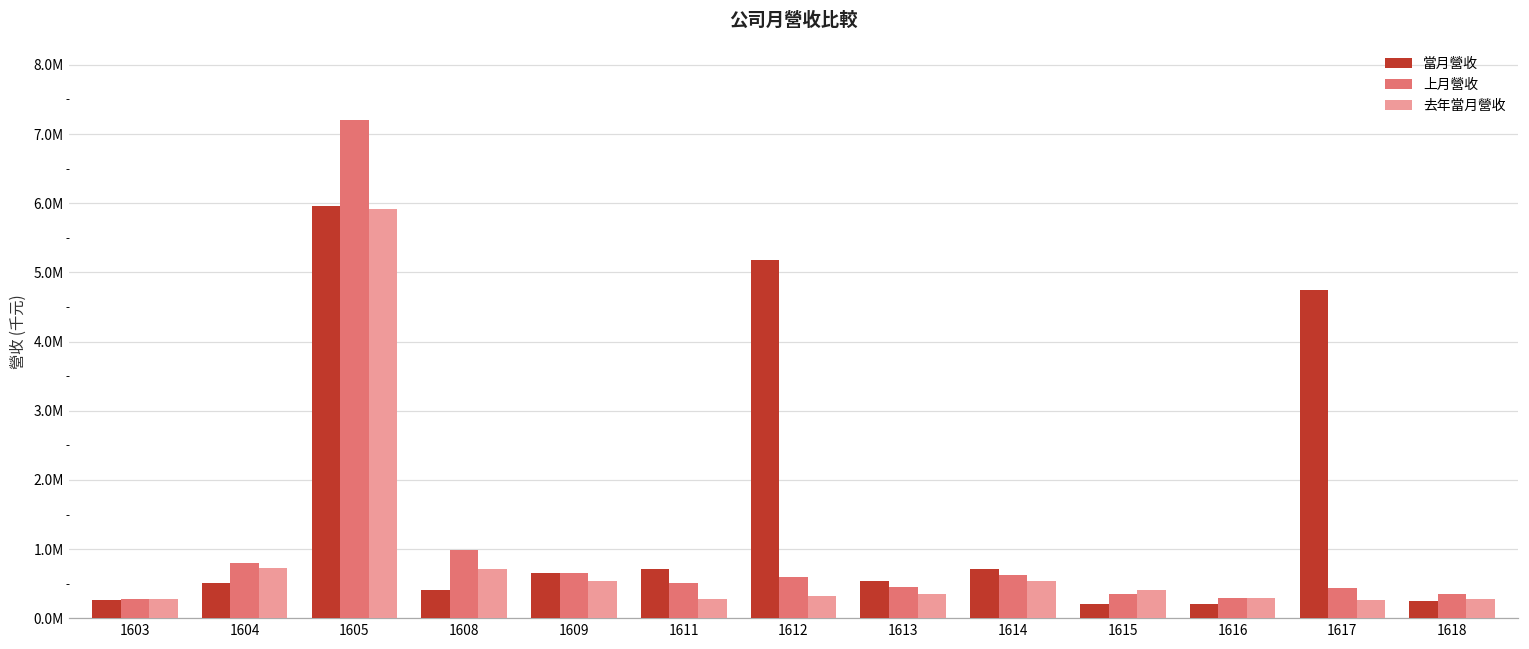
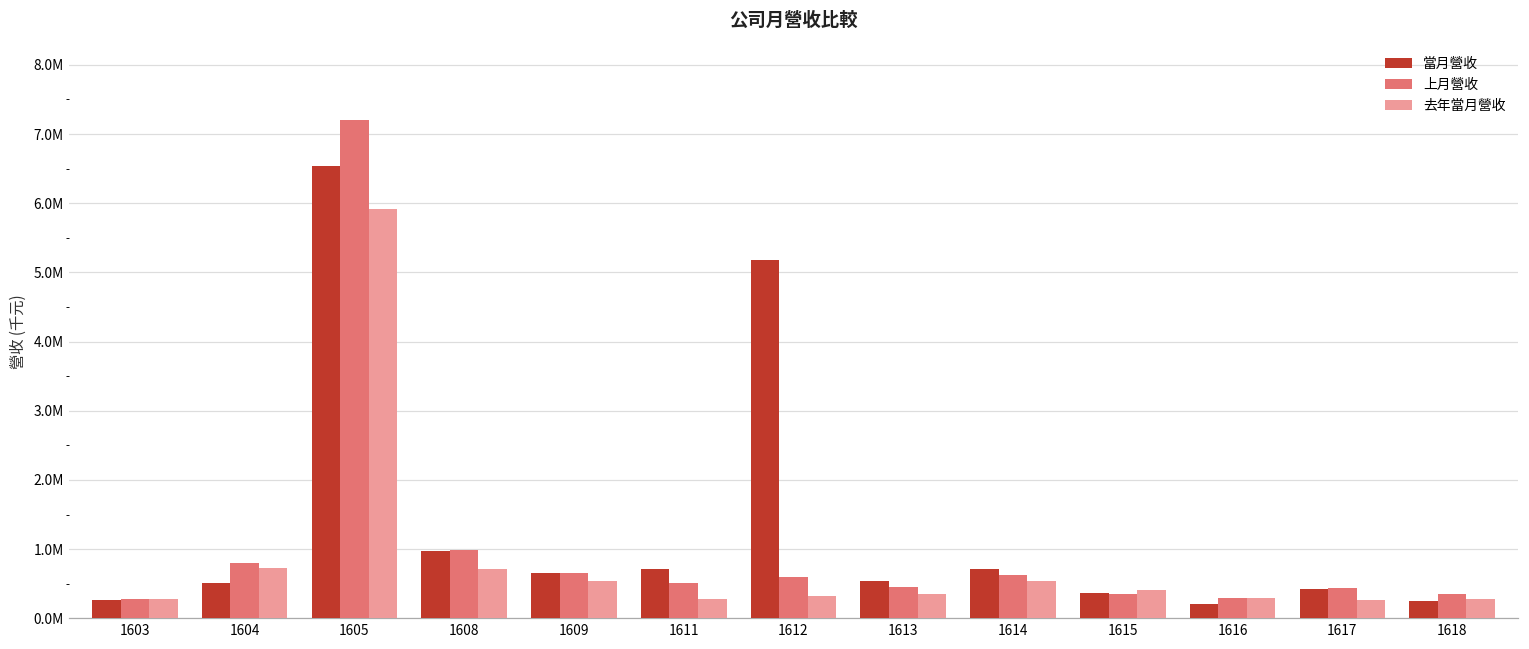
當月營收, 1605: 6000000 -> 6500000
當月營收, 1608: 400000 -> 1000000
當月營收, 1615: 200000 -> 400000
當月營收, 1617: 4800000 -> 400000
